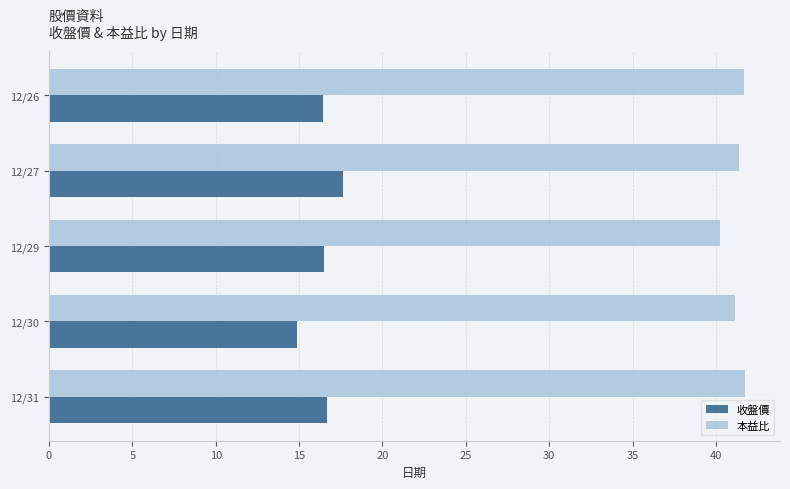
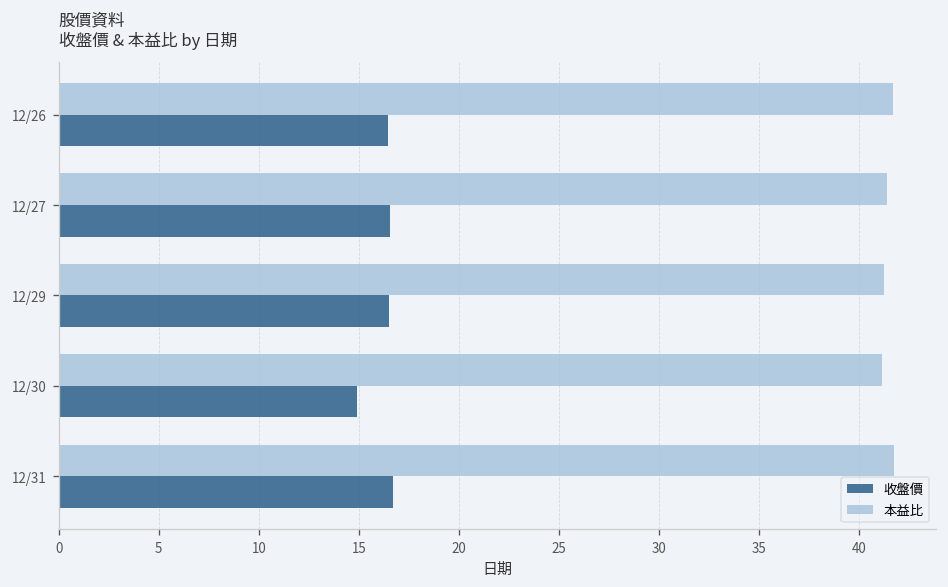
收盤價, 12/27: 17.6 -> 16.6
本益比, 12/29: 40.2 -> 41.3
